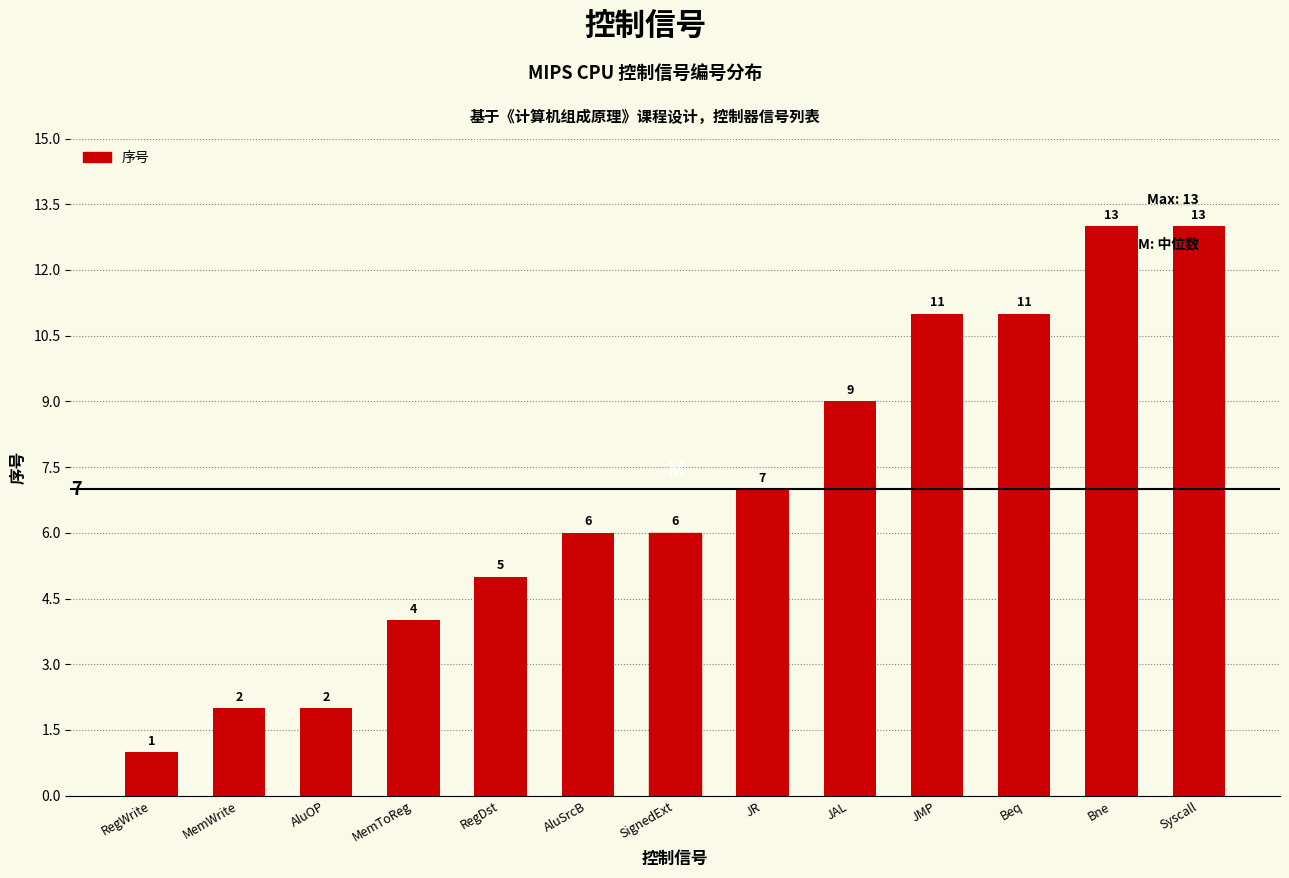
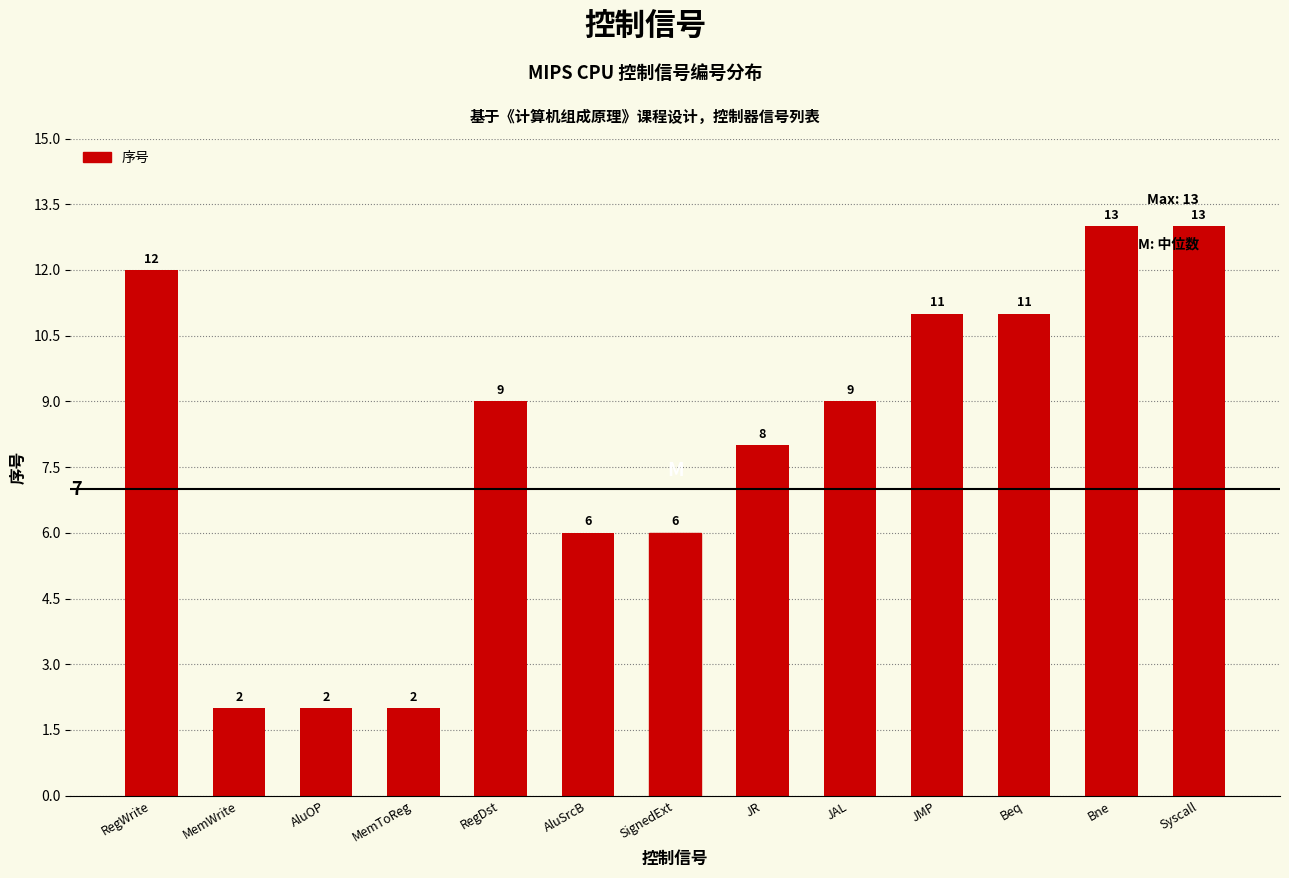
RegWrite: 1 -> 12
MemToReg: 4 -> 2
RegDst: 5 -> 9
JR: 7 -> 8
